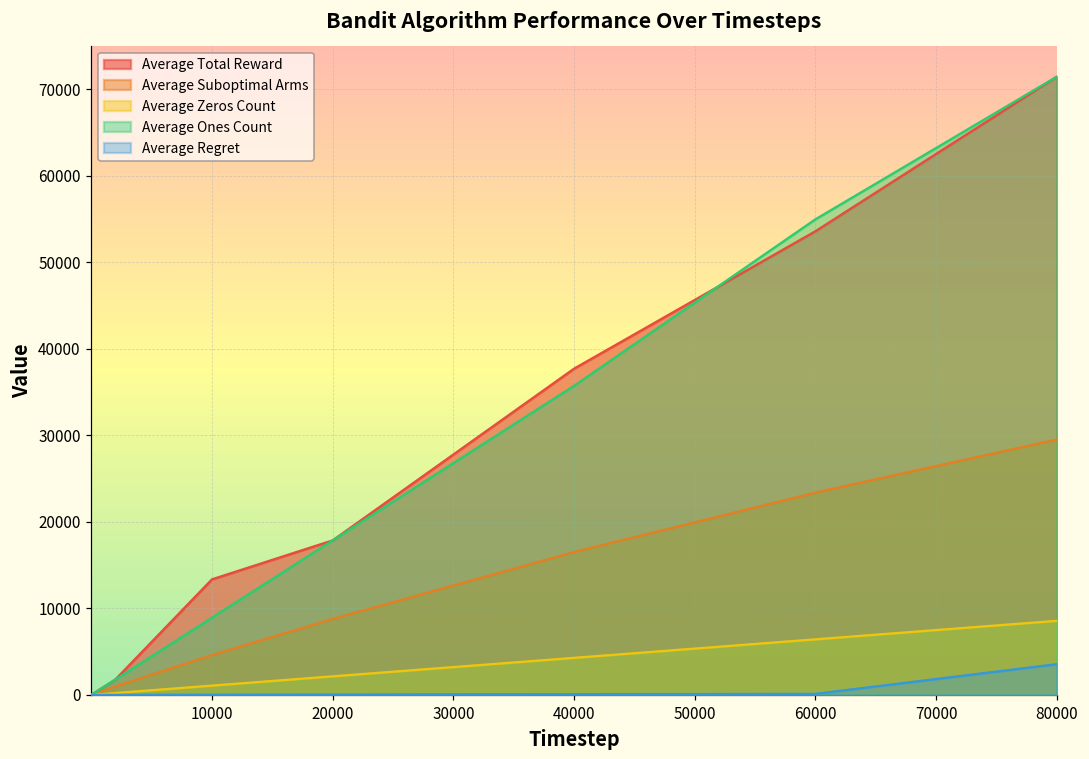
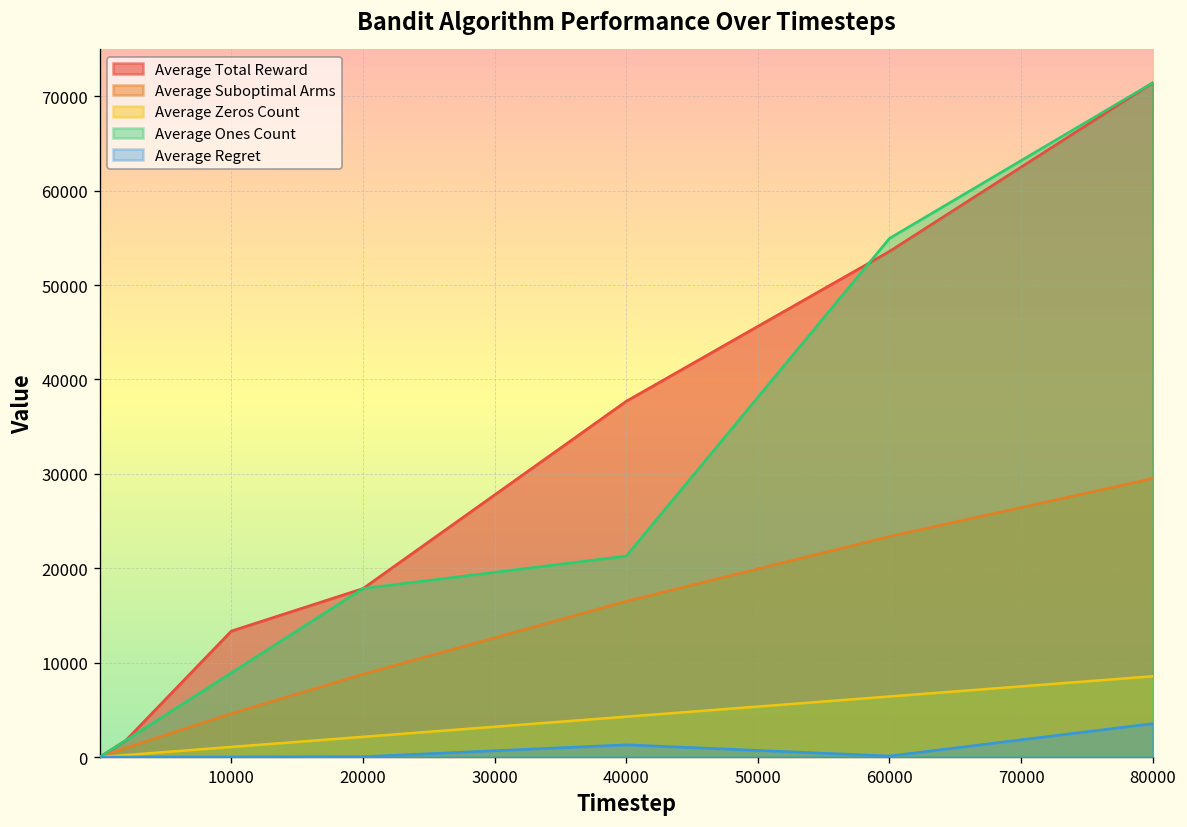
Average Ones Count, 40000: 36000 -> 21000
Average Regret, 40000: 0 -> 1000
